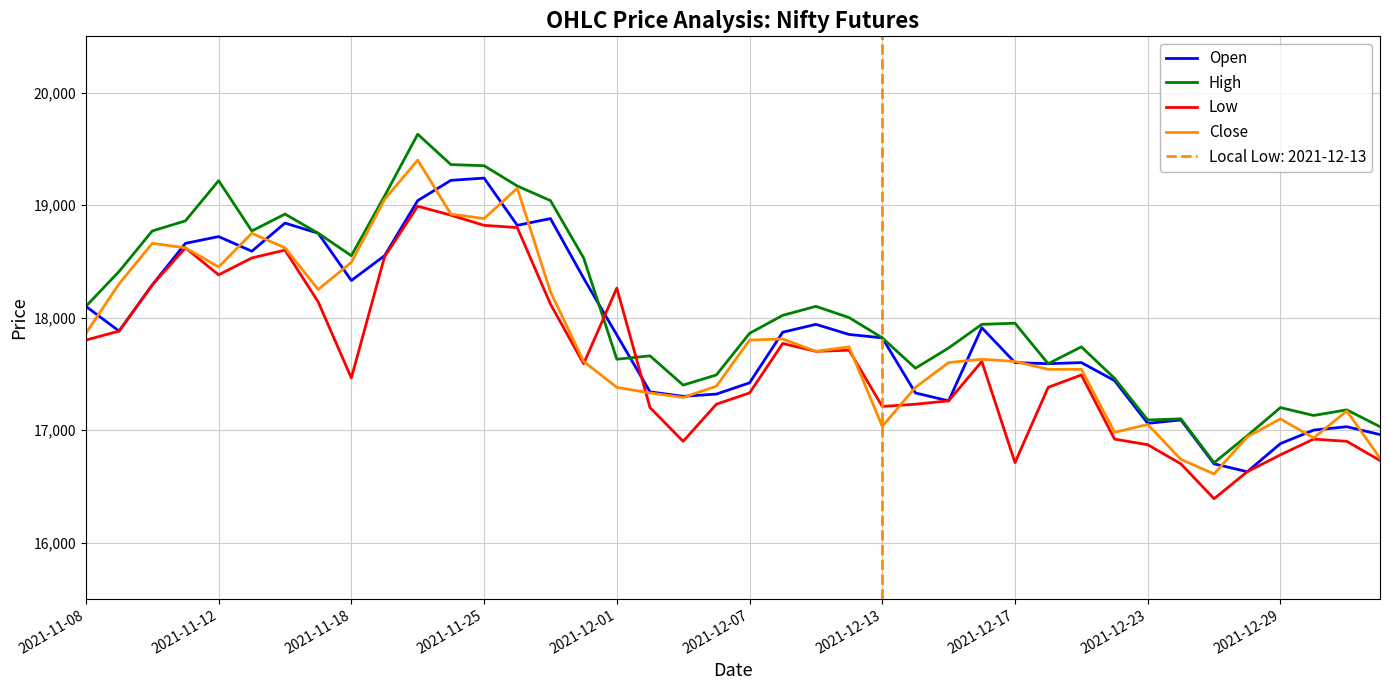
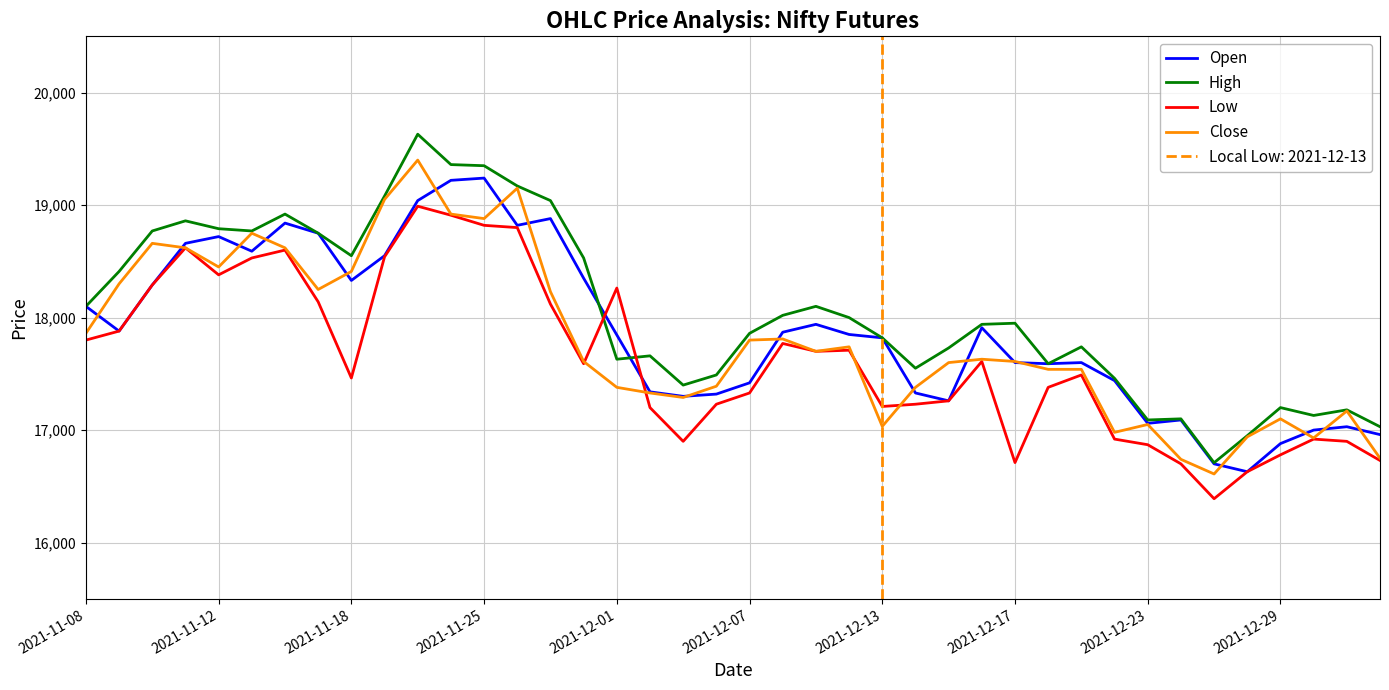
High, 2021-11-12: 19,220 -> 18,790
Close, 2021-11-18: 18,490 -> 18,410
